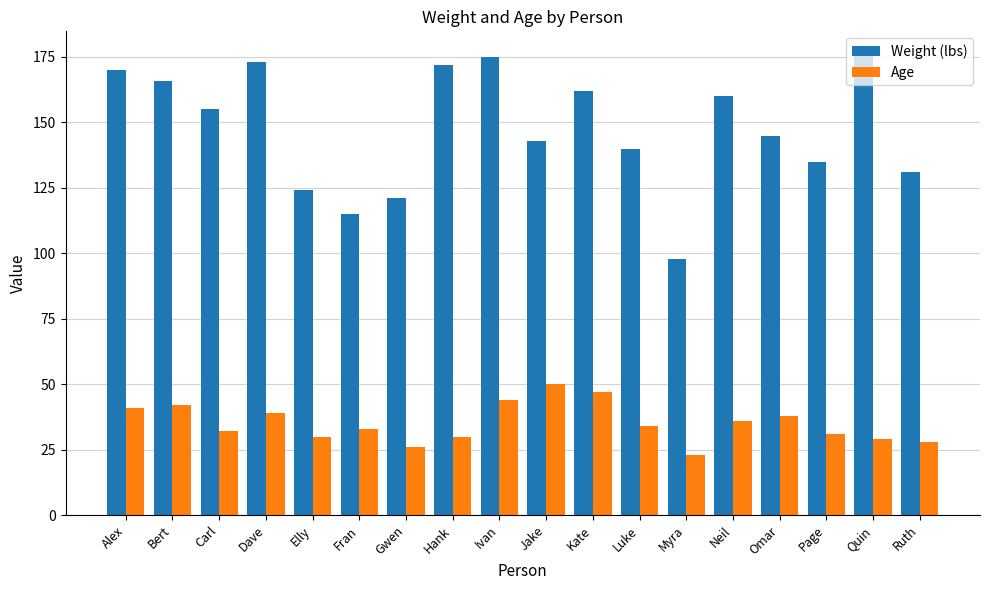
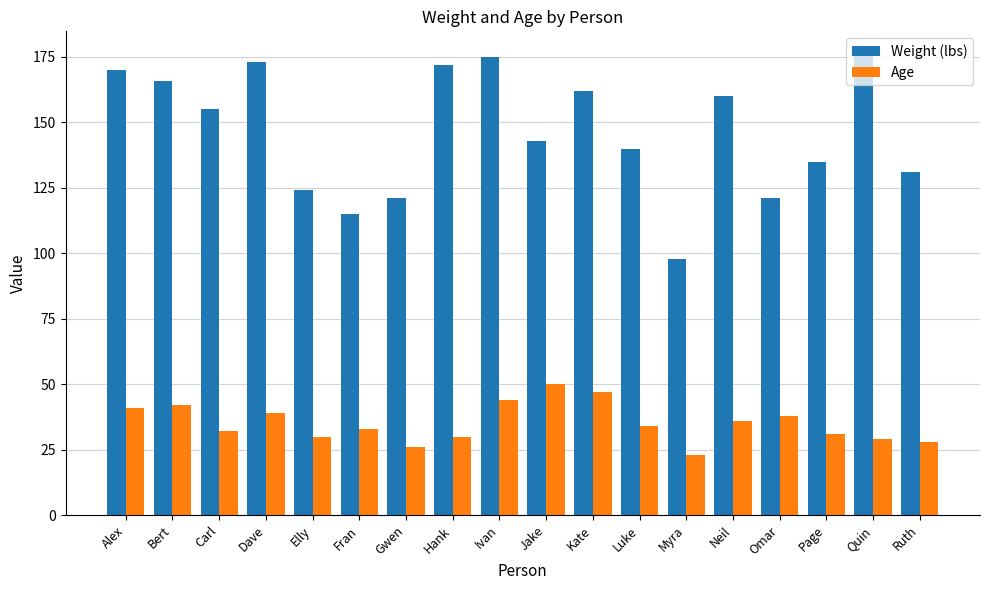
Weight (lbs), Omar: 145 -> 121
